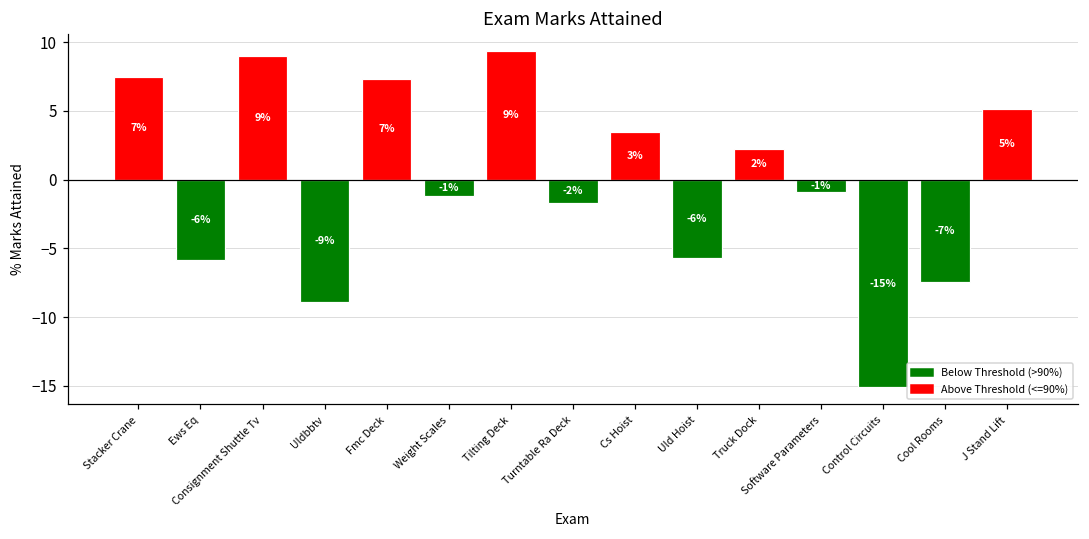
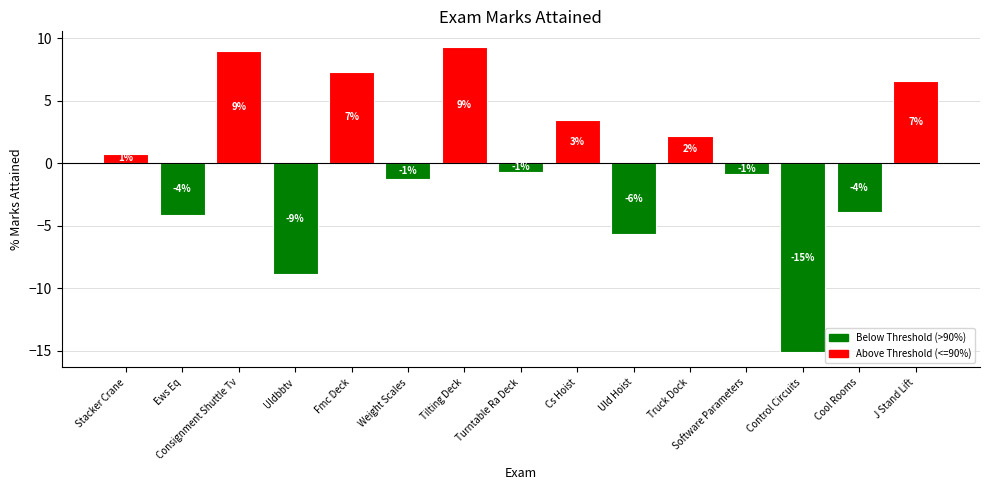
Stacker Crane: 7% -> 1%
Ews Eq: -6% -> -4%
Turntable Ra Deck: -2% -> -1%
Cool Rooms: -7% -> -4%
J Stand Lift: 5% -> 7%
